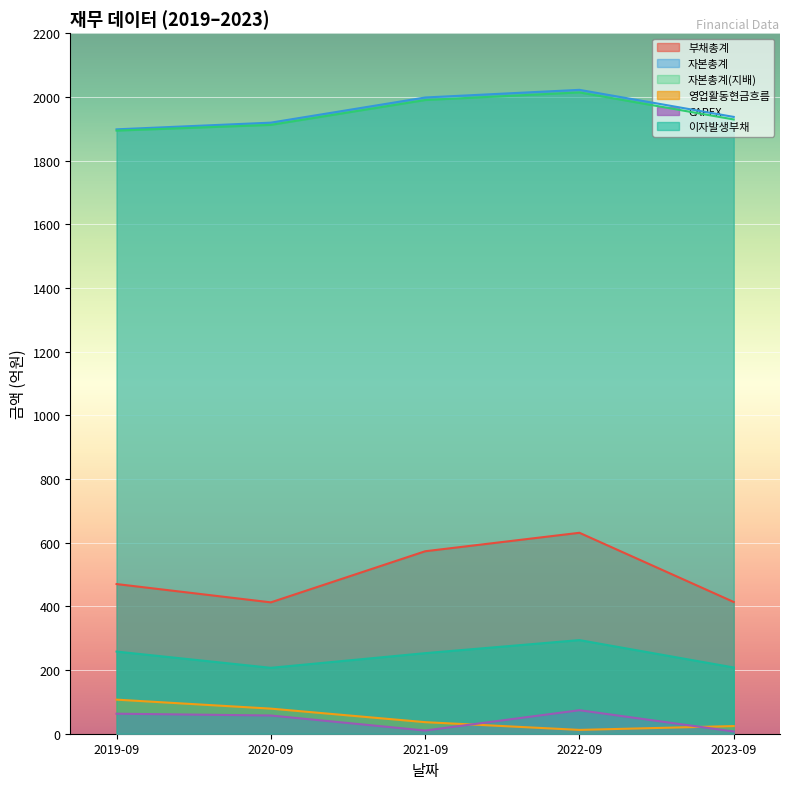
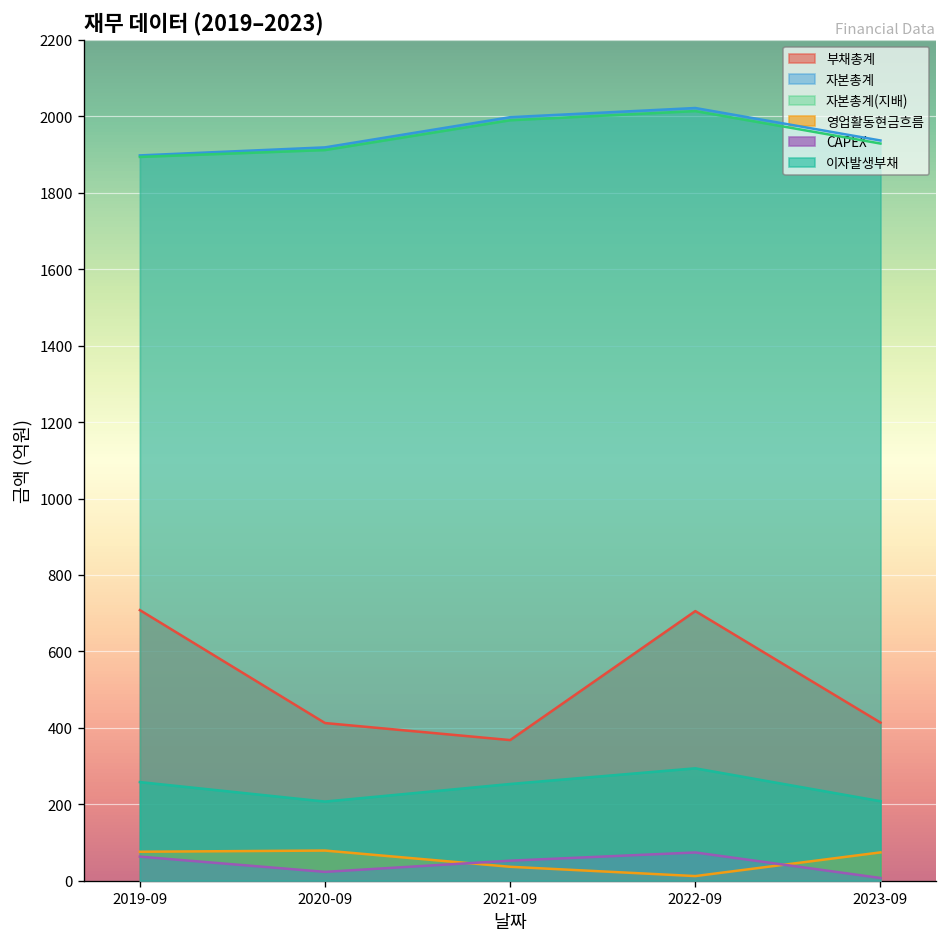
부채총계, 2019-09: 470 -> 710
영업활동현금흐름, 2019-09: 110 -> 80
CAPEX, 2020-09: 60 -> 20
부채총계, 2021-09: 570 -> 370
CAPEX, 2021-09: 10 -> 50
부채총계, 2022-09: 630 -> 710
영업활동현금흐름, 2023-09: 20 -> 70
